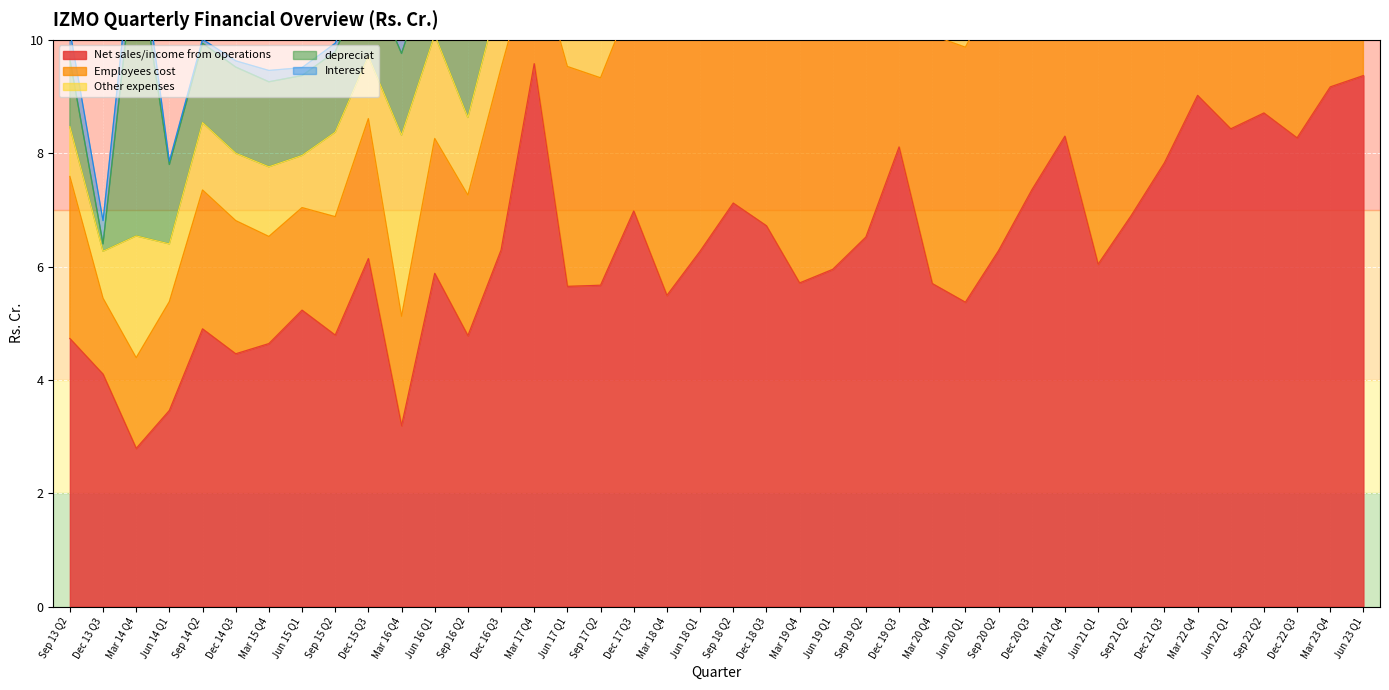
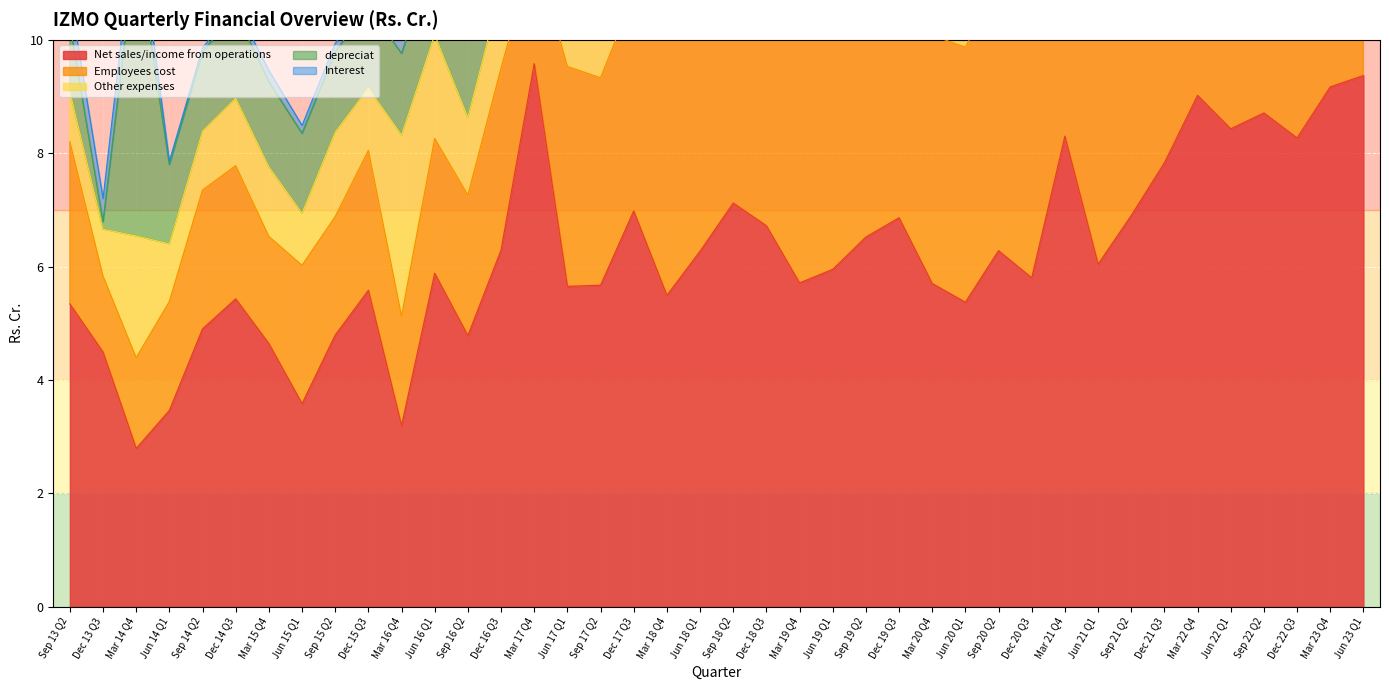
Net sales/income from operations, Sep 13 Q2: 4.7 -> 5.3
Net sales/income from operations, Dec 13 Q3: 4.1 -> 4.5
Other expenses, Sep 14 Q2: 1.2 -> 1.0
Net sales/income from operations, Dec 14 Q3: 4.5 -> 5.4
Net sales/income from operations, Jun 15 Q1: 5.2 -> 3.6
Employees cost, Jun 15 Q1: 1.8 -> 2.4
Net sales/income from operations, Dec 15 Q3: 6.1 -> 5.6
Net sales/income from operations, Dec 19 Q3: 8.1 -> 6.9
Net sales/income from operations, Dec 20 Q3: 7.4 -> 5.8
